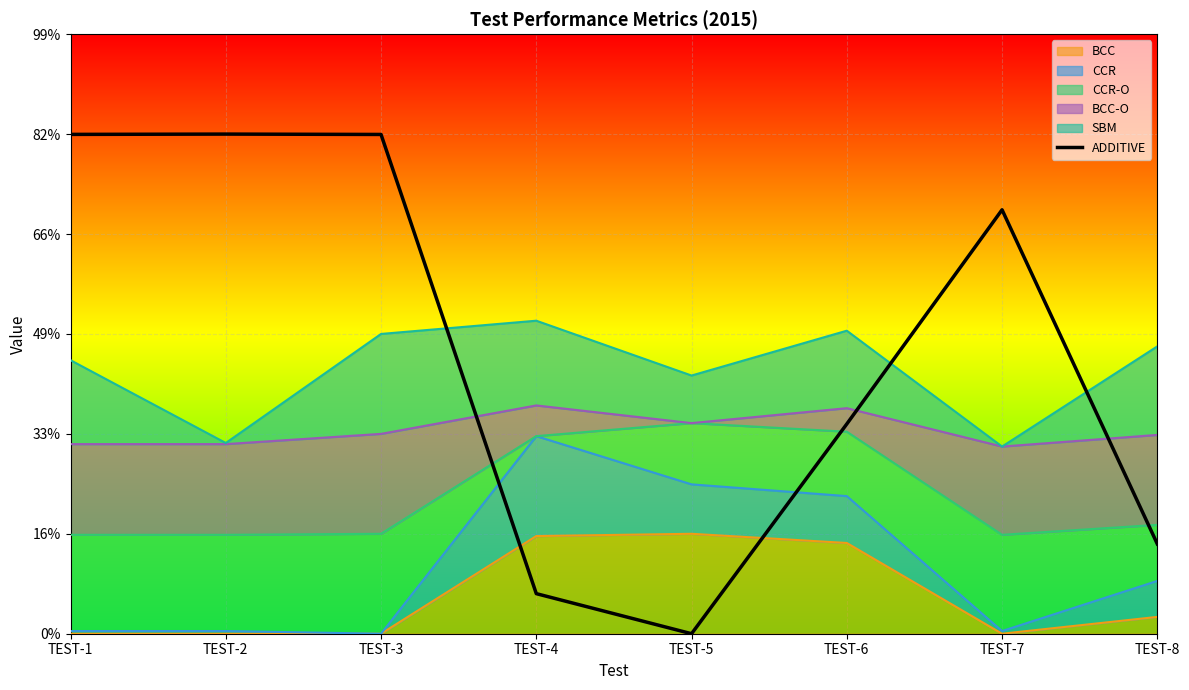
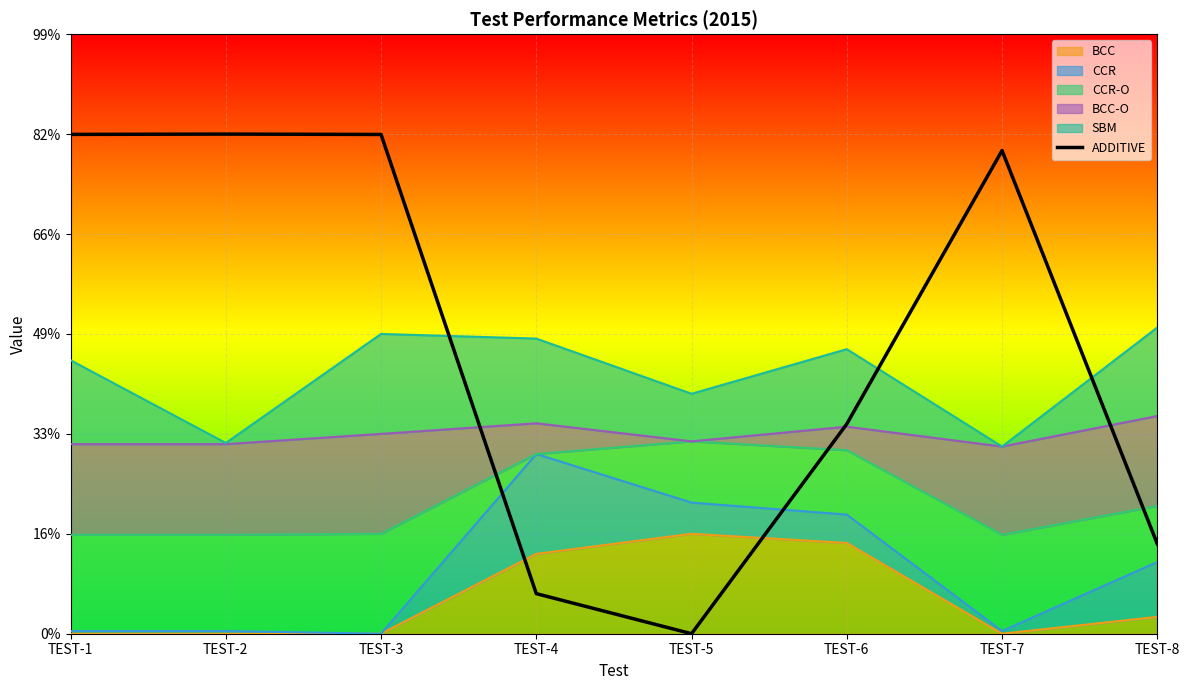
BCC, TEST-4: 16% -> 13%
CCR, TEST-5: 8% -> 5%
CCR, TEST-6: 8% -> 5%
ADDITIVE, TEST-7: 70% -> 80%
CCR, TEST-8: 6% -> 9%
